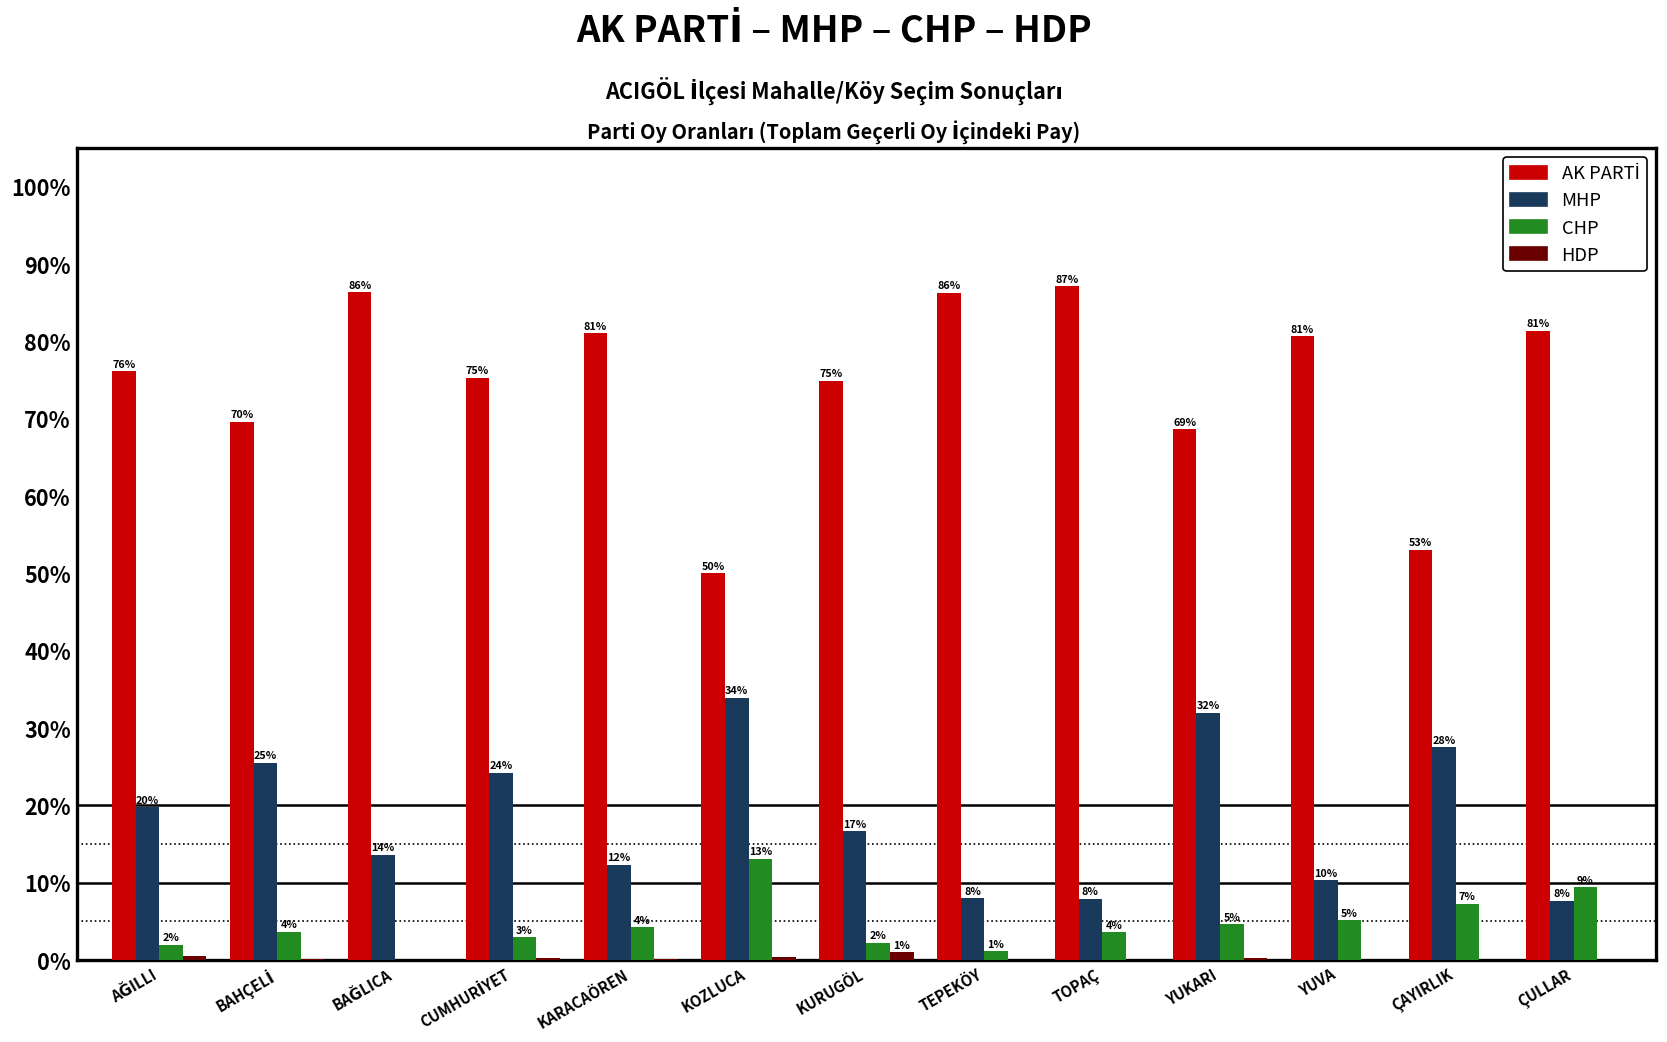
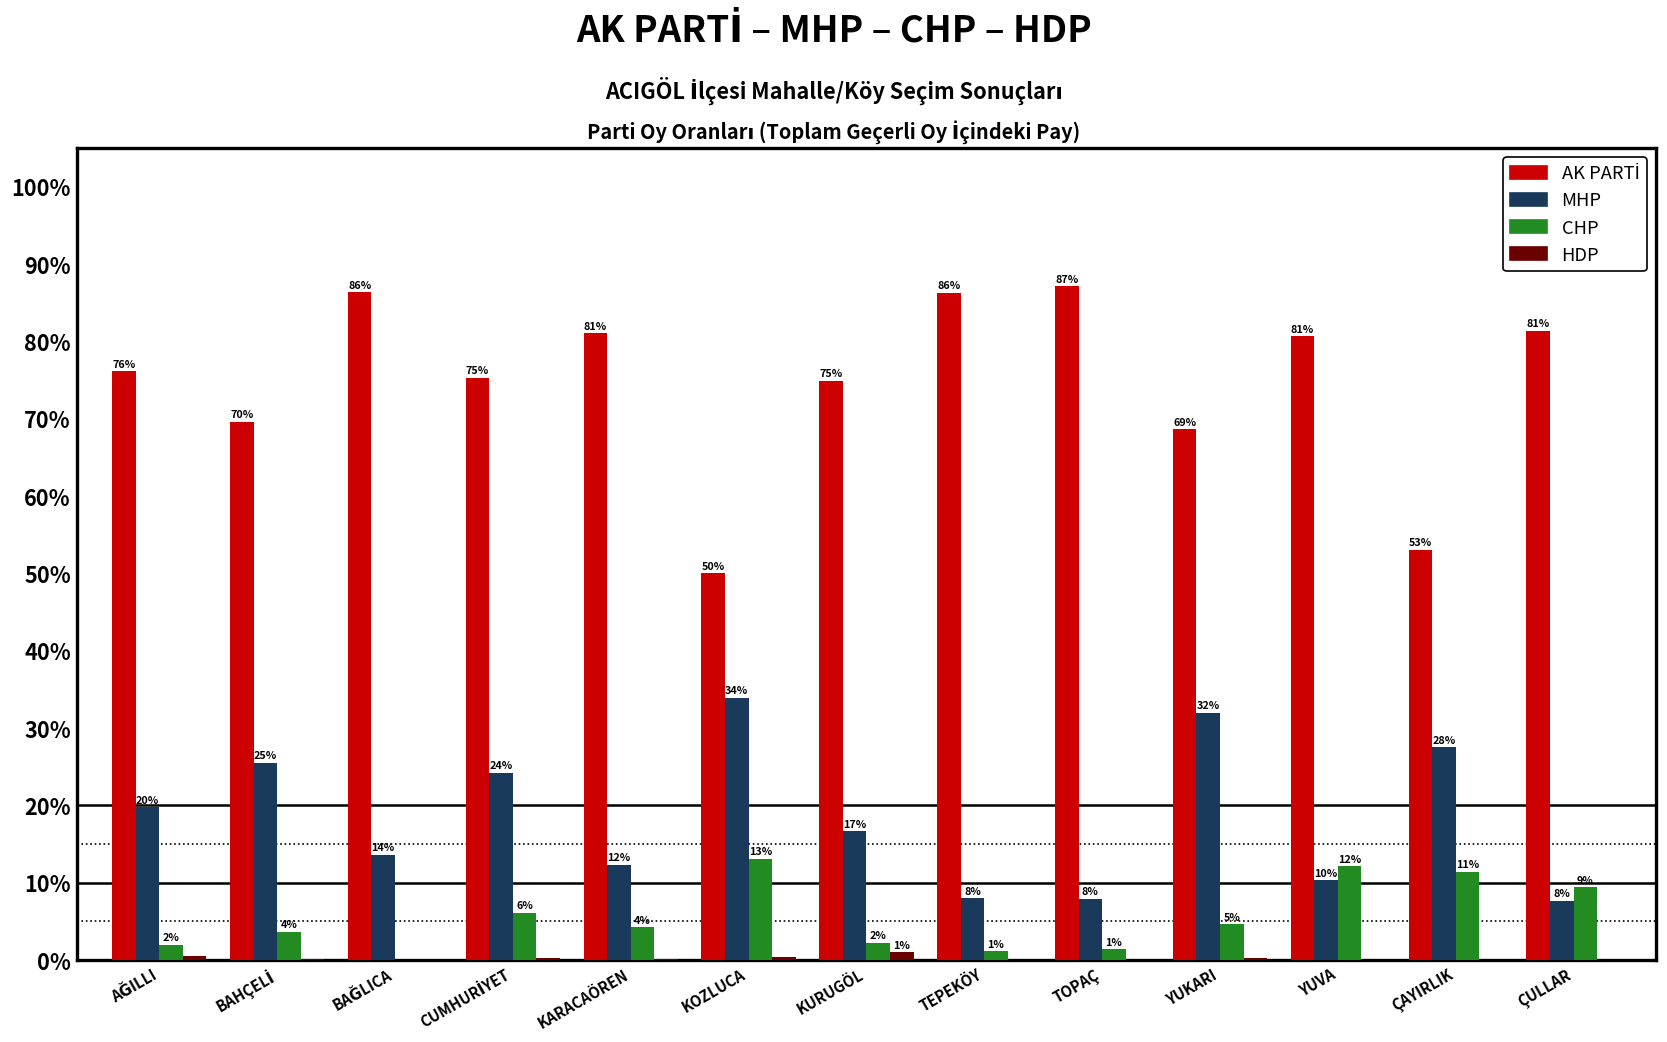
CHP, CUMHURİYET: 3% -> 6%
CHP, TOPAÇ: 4% -> 1%
CHP, YUVA: 5% -> 12%
CHP, ÇAYIRLIK: 7% -> 11%
